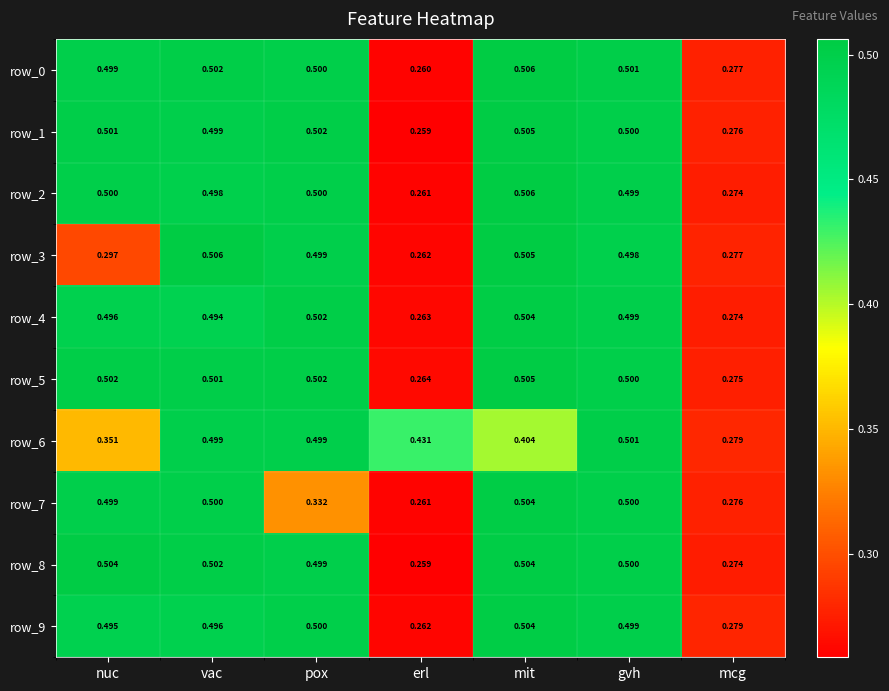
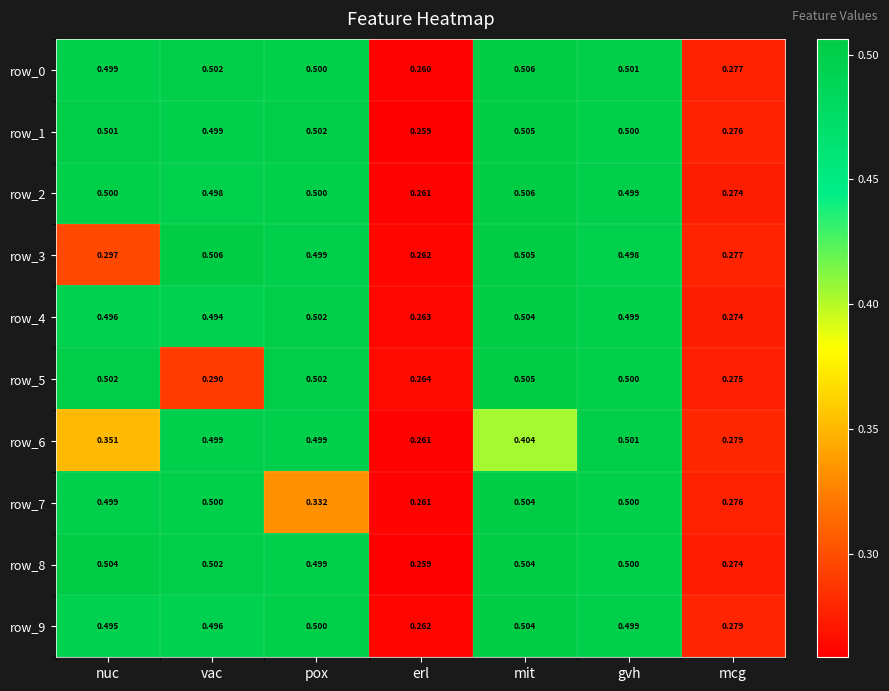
row_5, vac: 0.501 -> 0.290
row_6, erl: 0.431 -> 0.261
